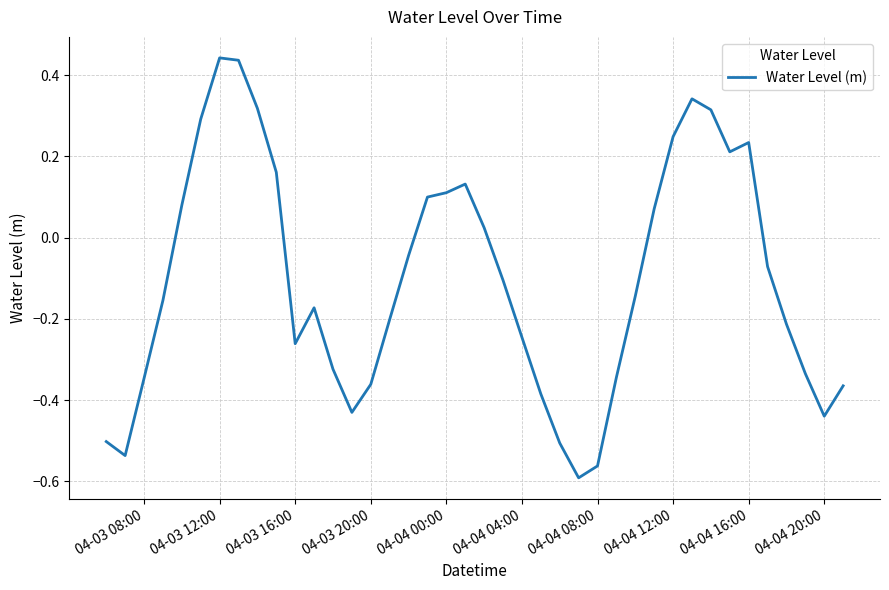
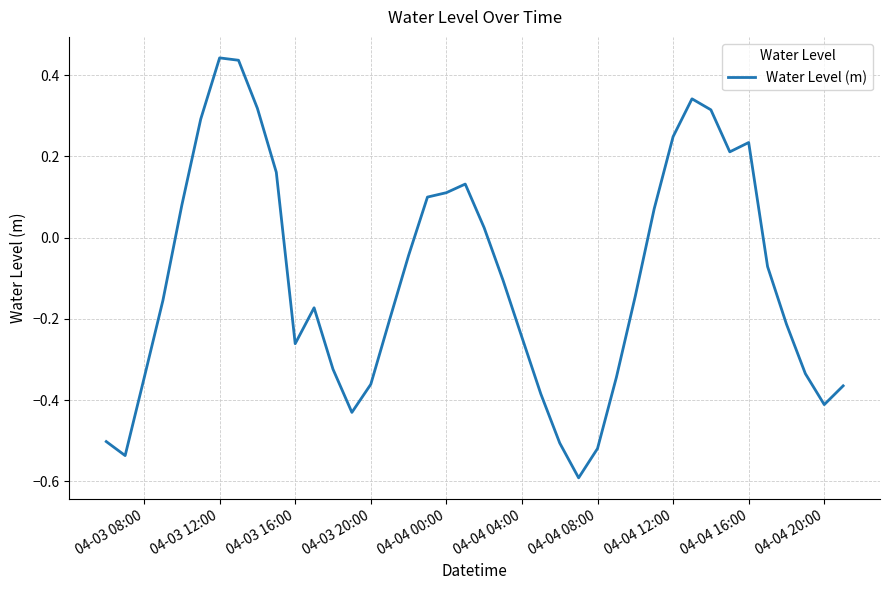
04-04 08:00: -0.56 -> -0.52
04-04 20:00: -0.44 -> -0.41
